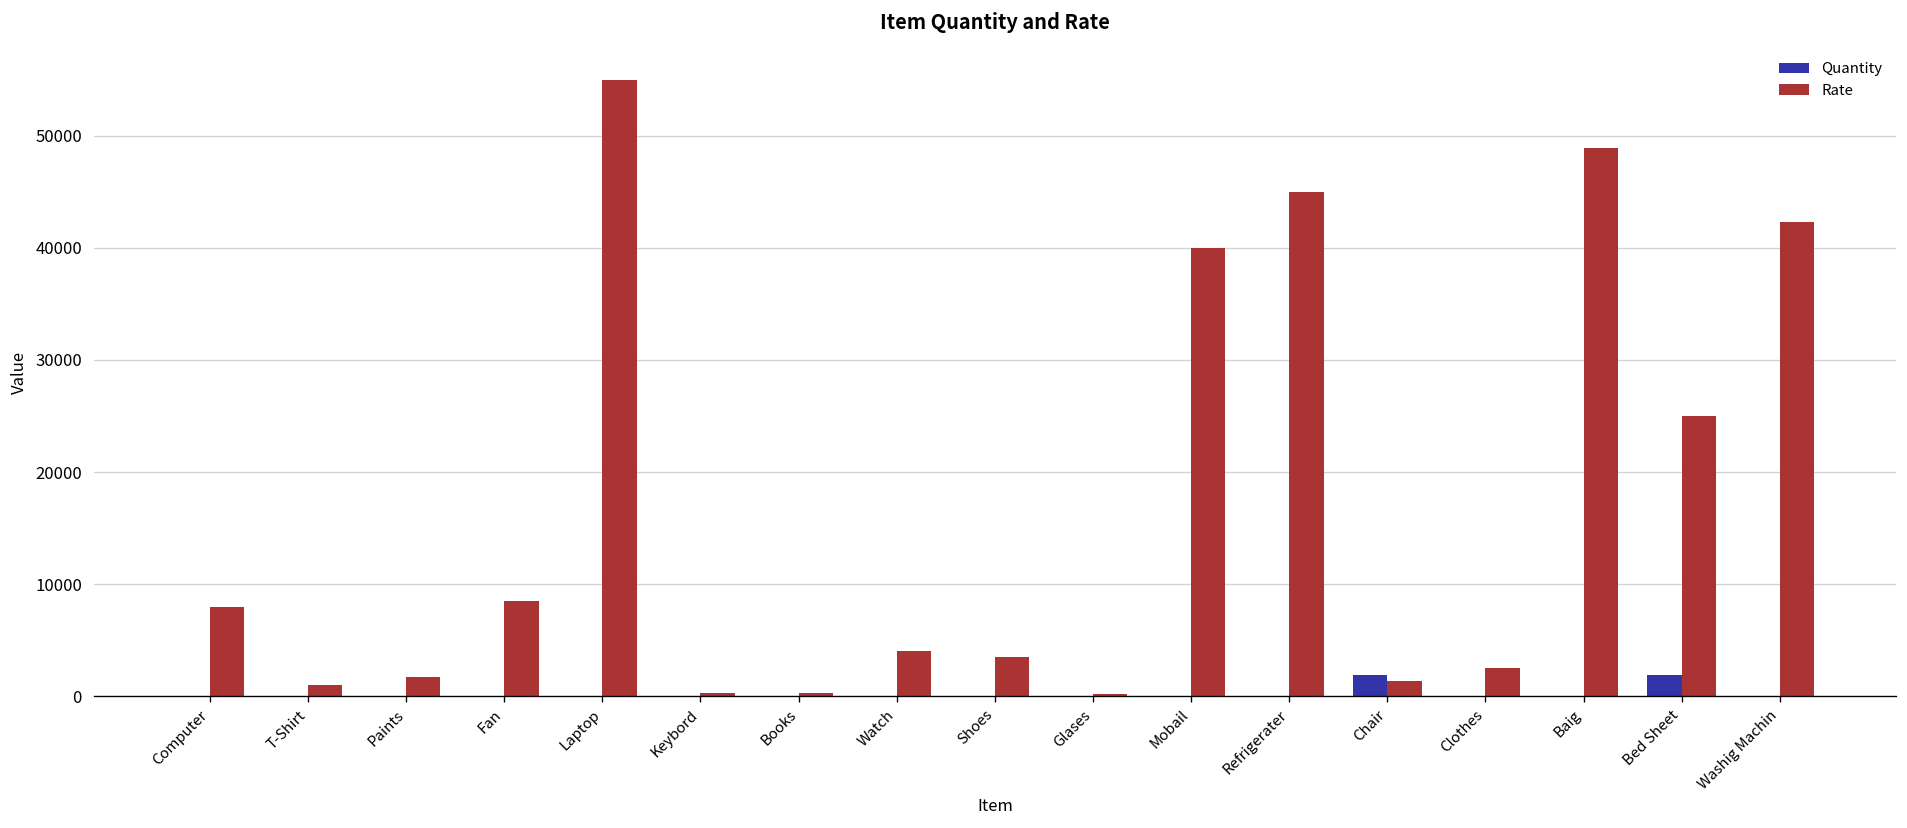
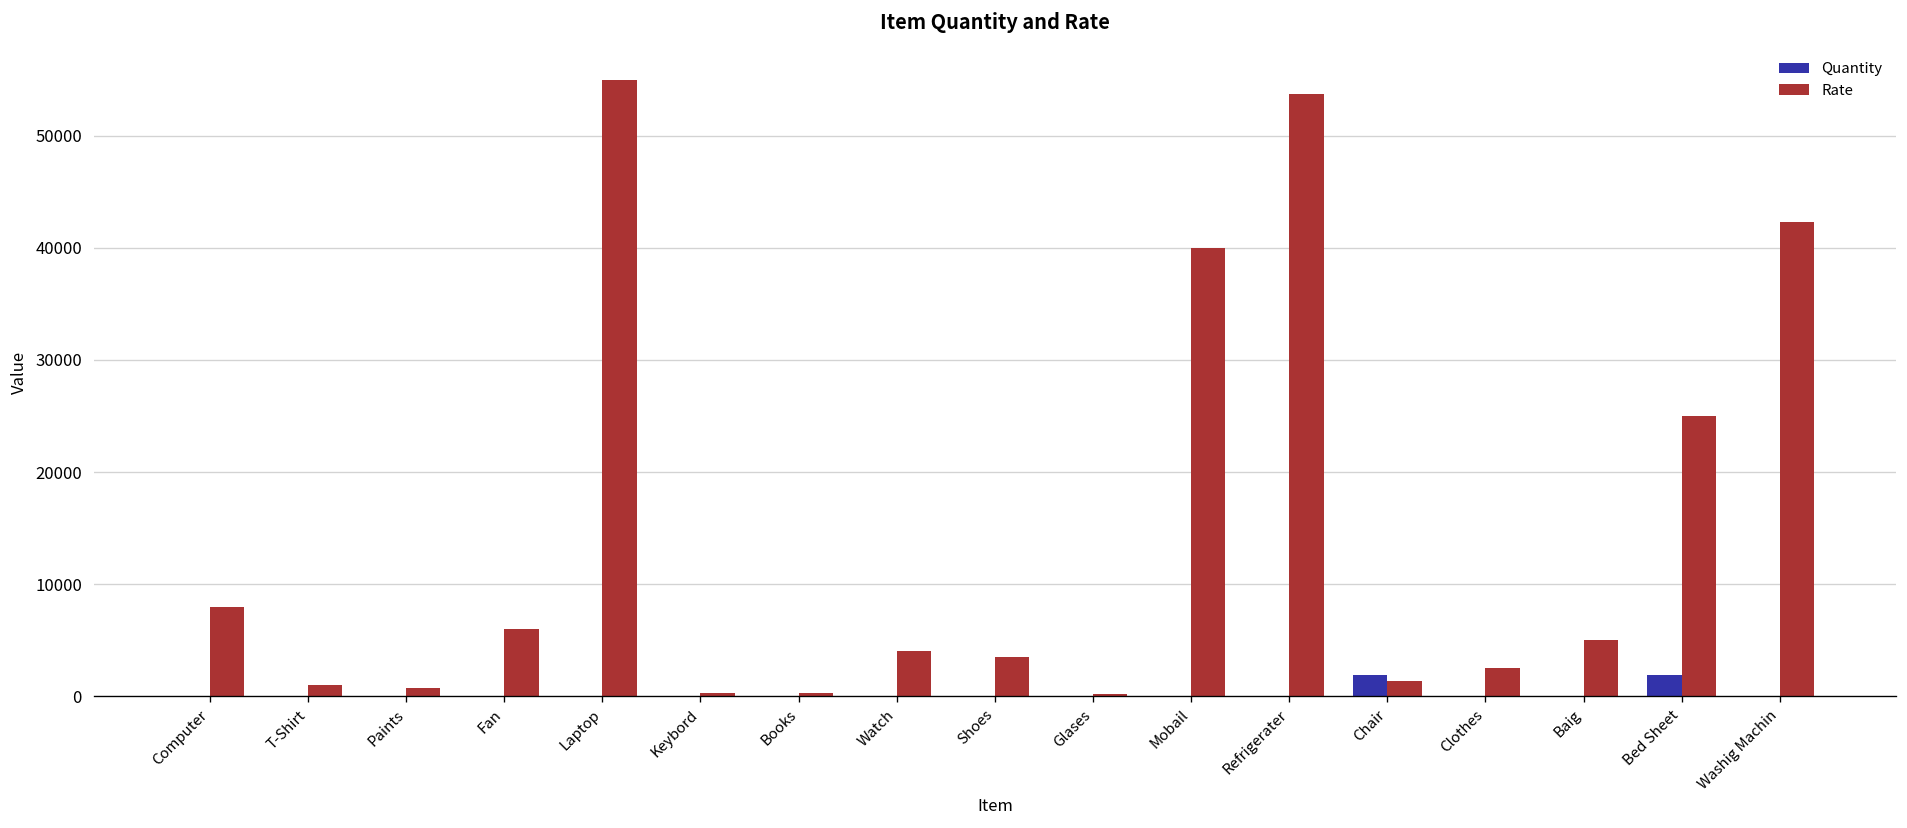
Rate, Paints: 2000 -> 1000
Rate, Fan: 9000 -> 6000
Rate, Refrigerater: 45000 -> 54000
Rate, Baig: 49000 -> 5000
